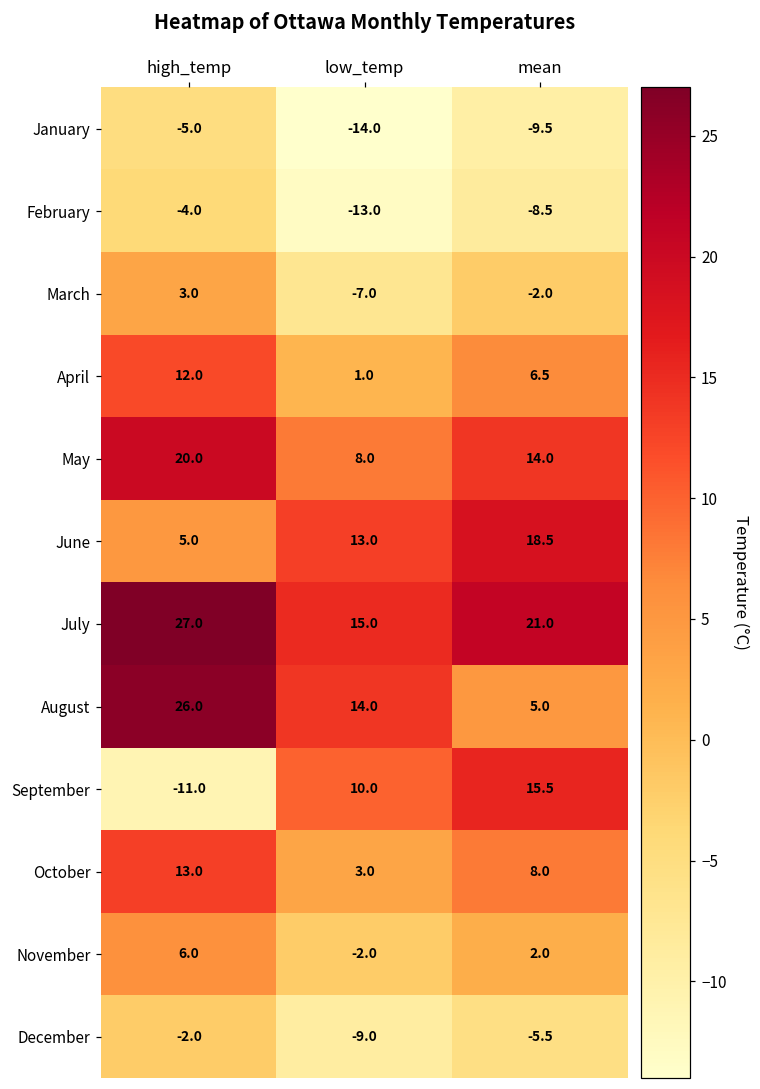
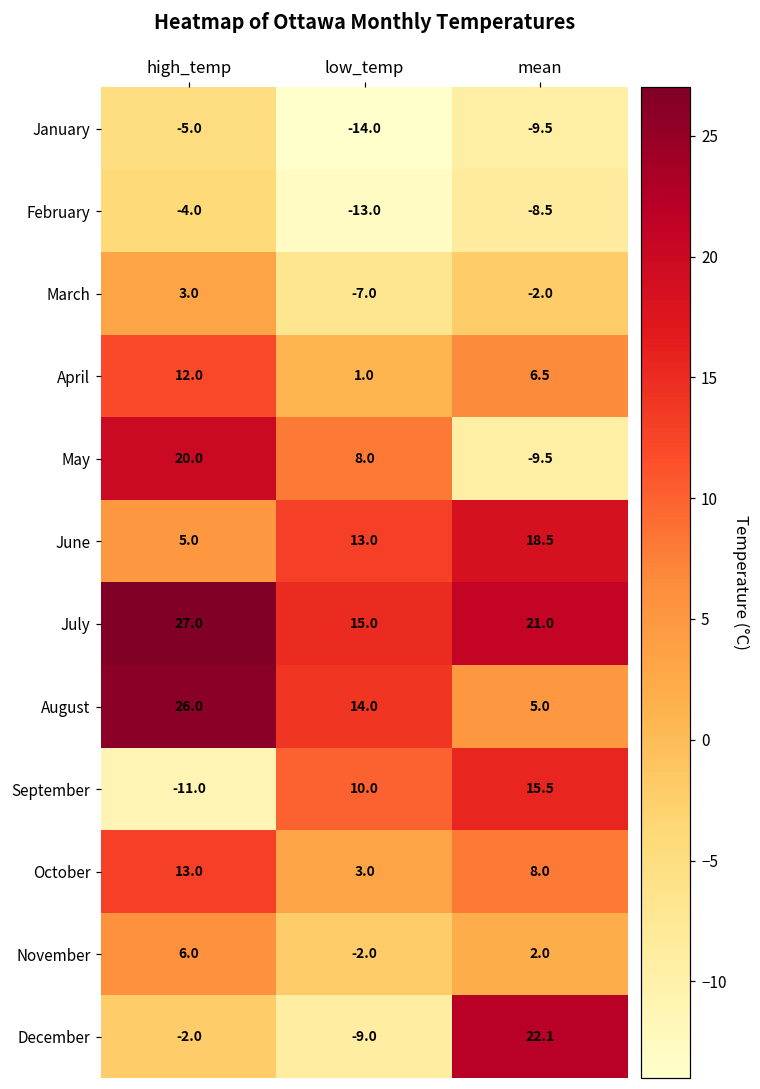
May, mean: 14.0 -> -9.5
December, mean: -5.5 -> 22.1
